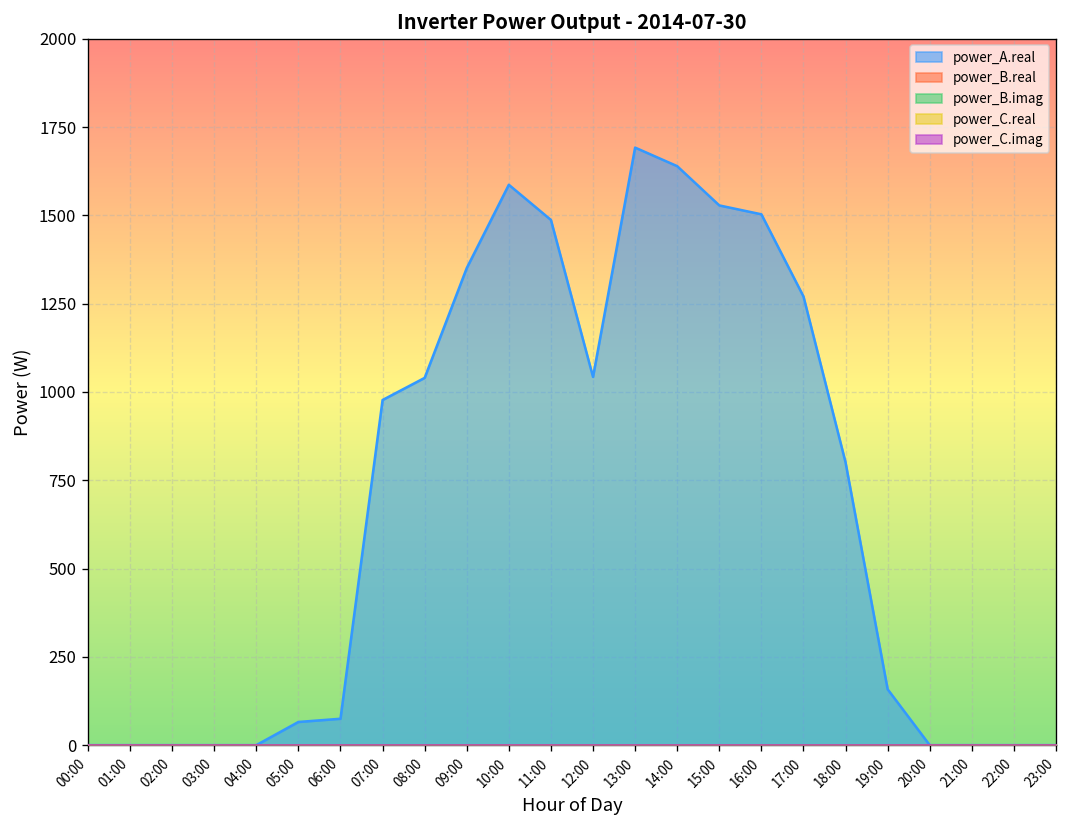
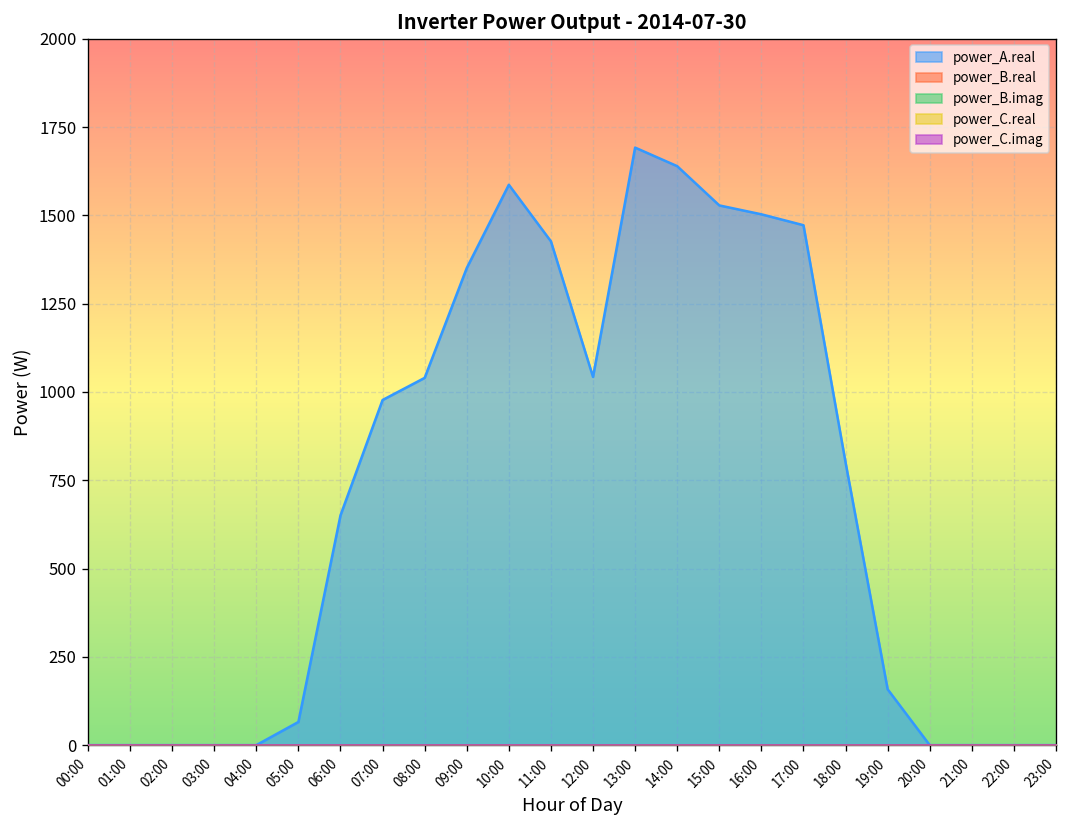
power_A.real, 06:00: 70 -> 650
power_A.real, 11:00: 1490 -> 1430
power_A.real, 17:00: 1270 -> 1470
